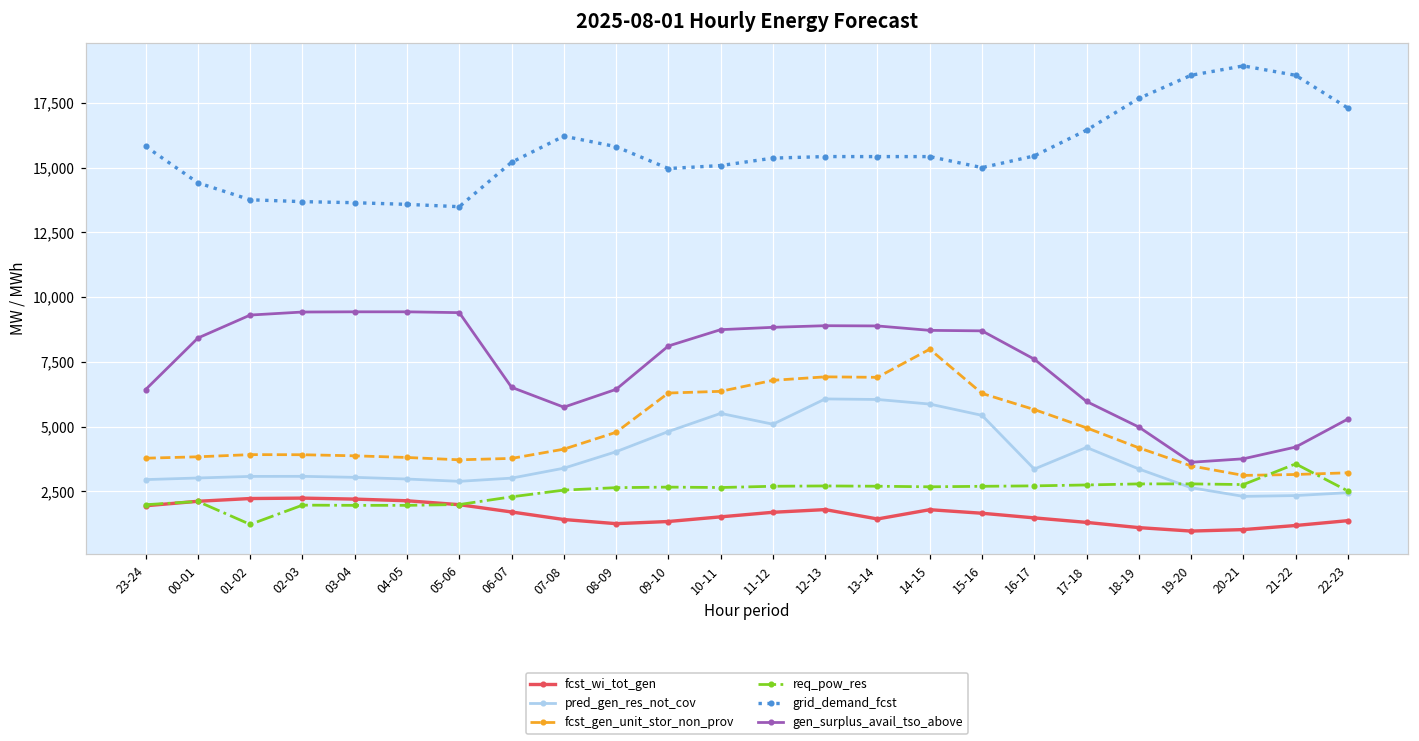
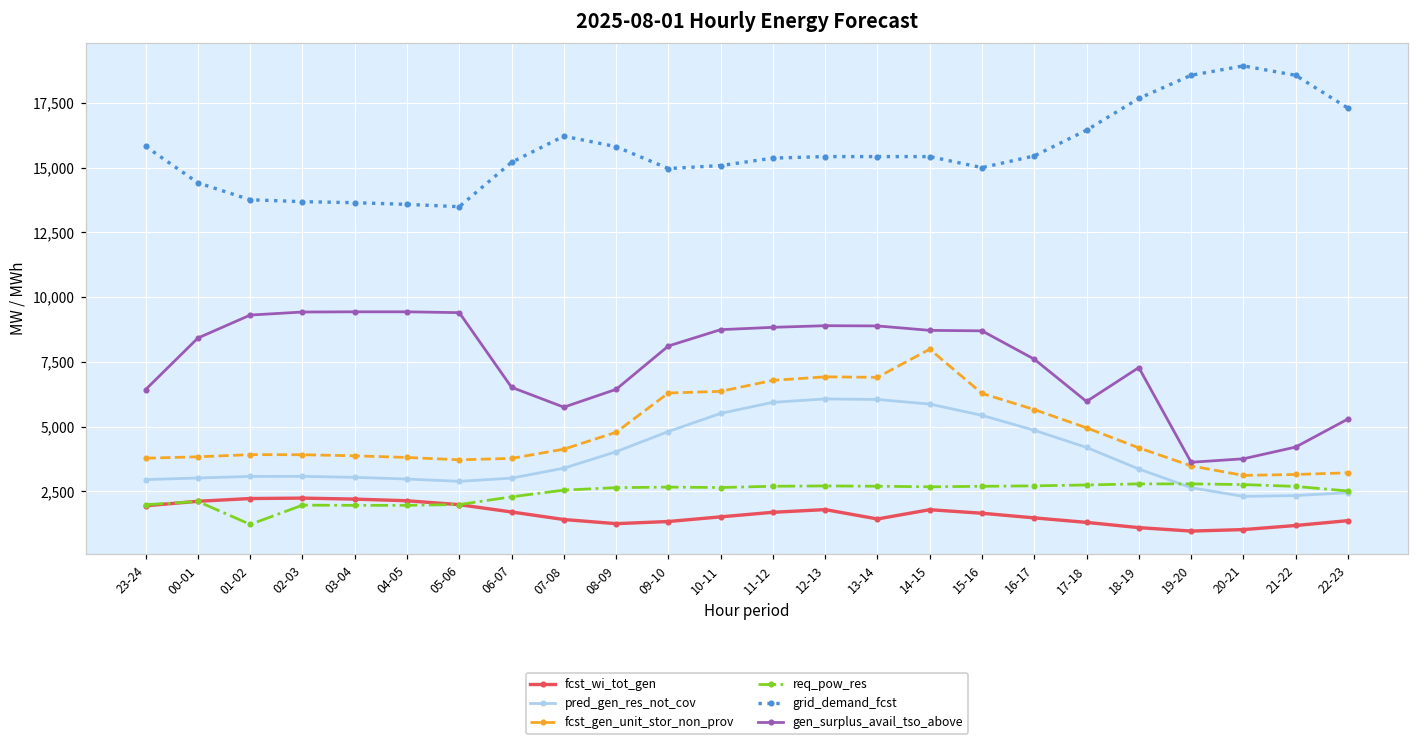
pred_gen_res_not_cov, 11-12: 5,100 -> 5,900
pred_gen_res_not_cov, 16-17: 3,400 -> 4,900
gen_surplus_avail_tso_above, 18-19: 5,000 -> 7,300
req_pow_res, 21-22: 3,600 -> 2,700
